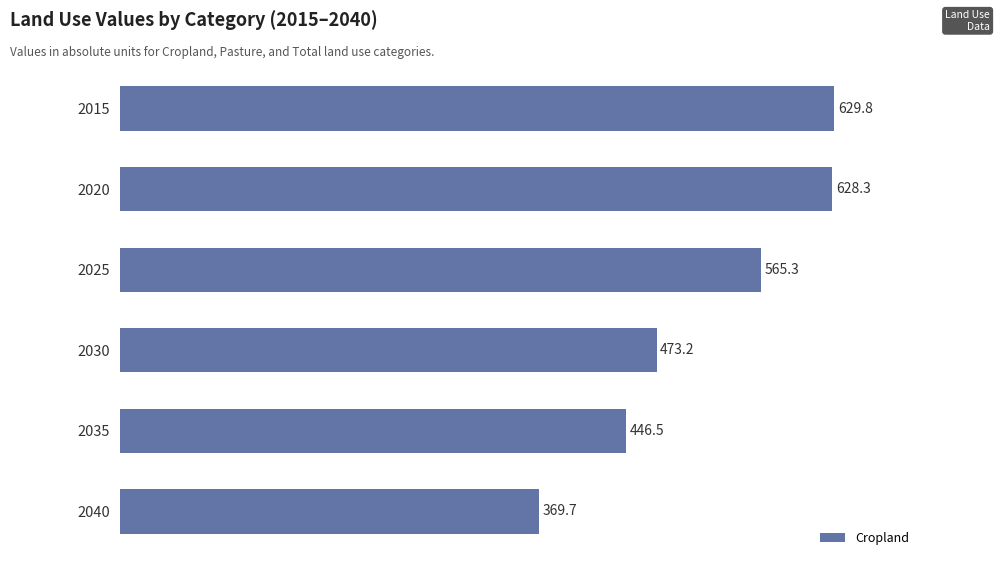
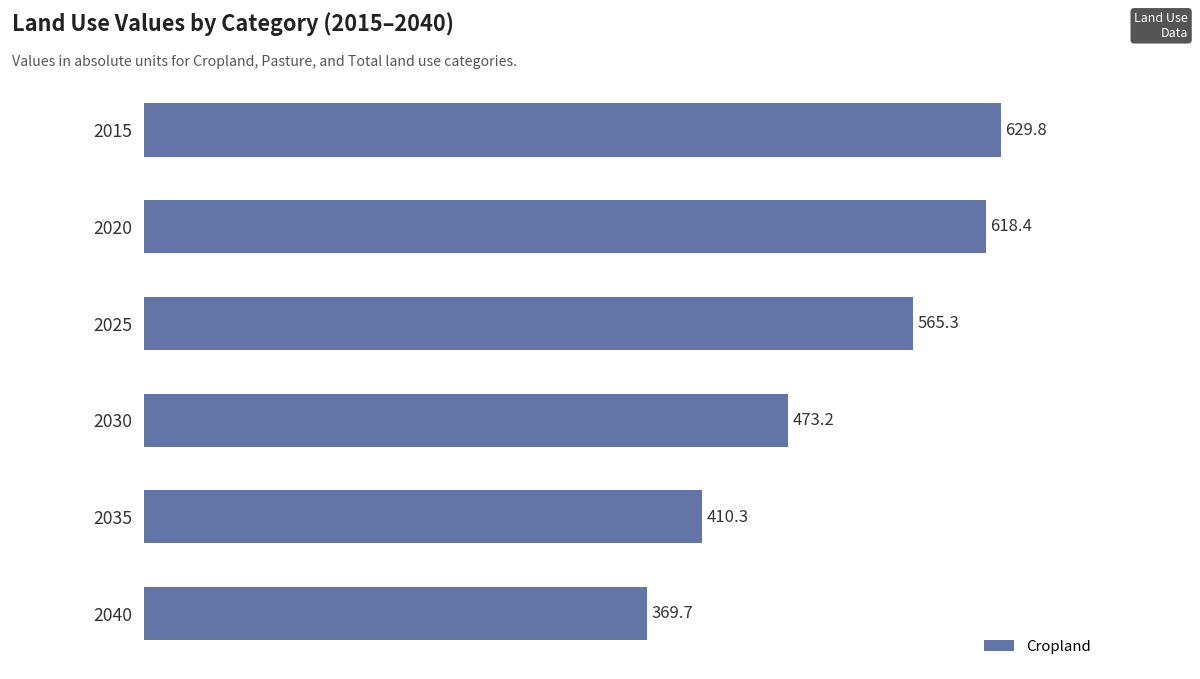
2020: 628.3 -> 618.4
2035: 446.5 -> 410.3
